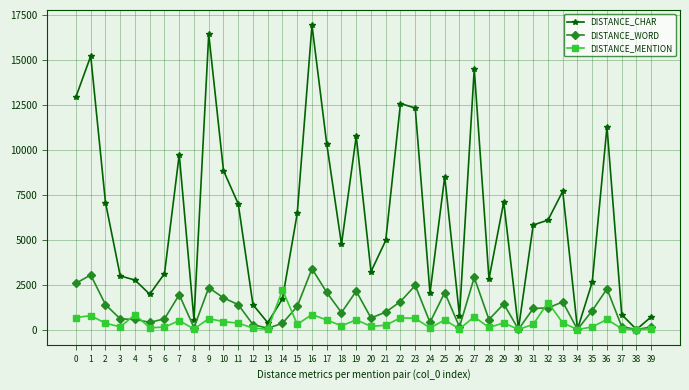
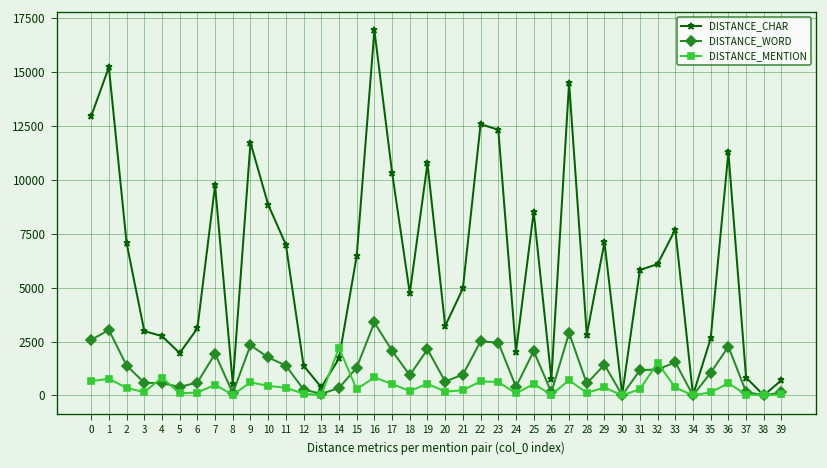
DISTANCE_CHAR, 9: 16400 -> 11700
DISTANCE_WORD, 22: 1600 -> 2500
